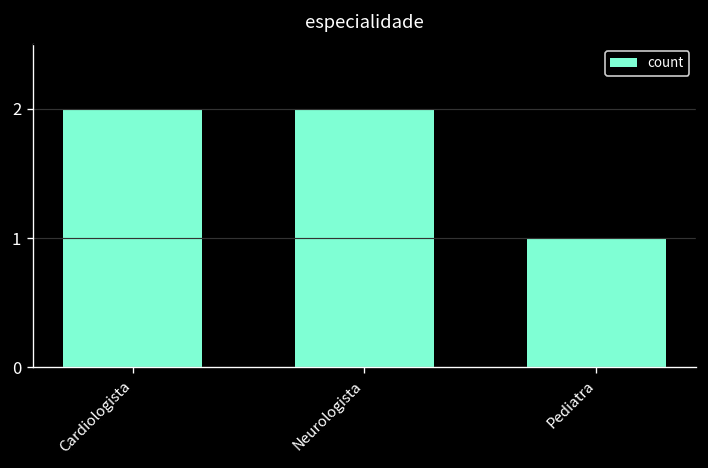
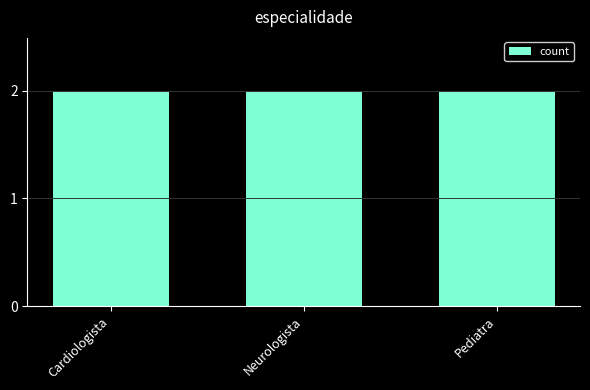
Pediatra: 1 -> 2
